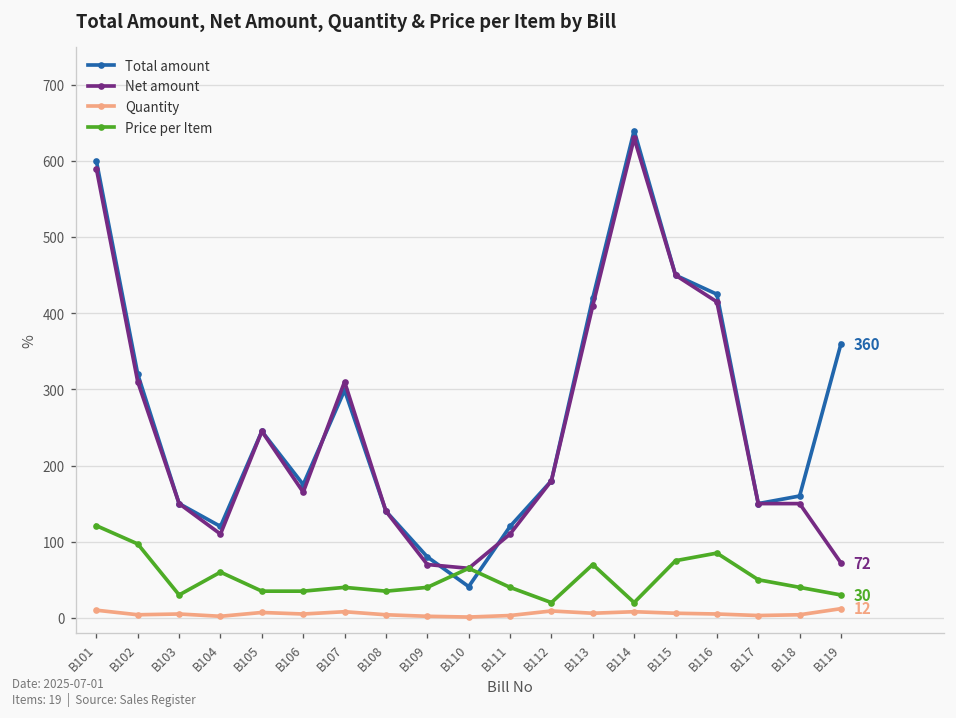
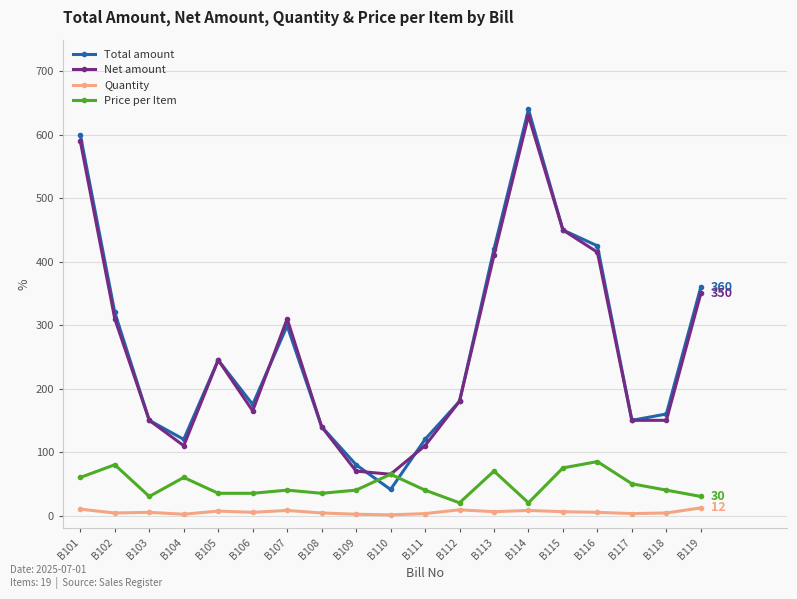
Price per Item, B101: 120 -> 60
Price per Item, B102: 100 -> 80
Net amount, B119: 72 -> 350
